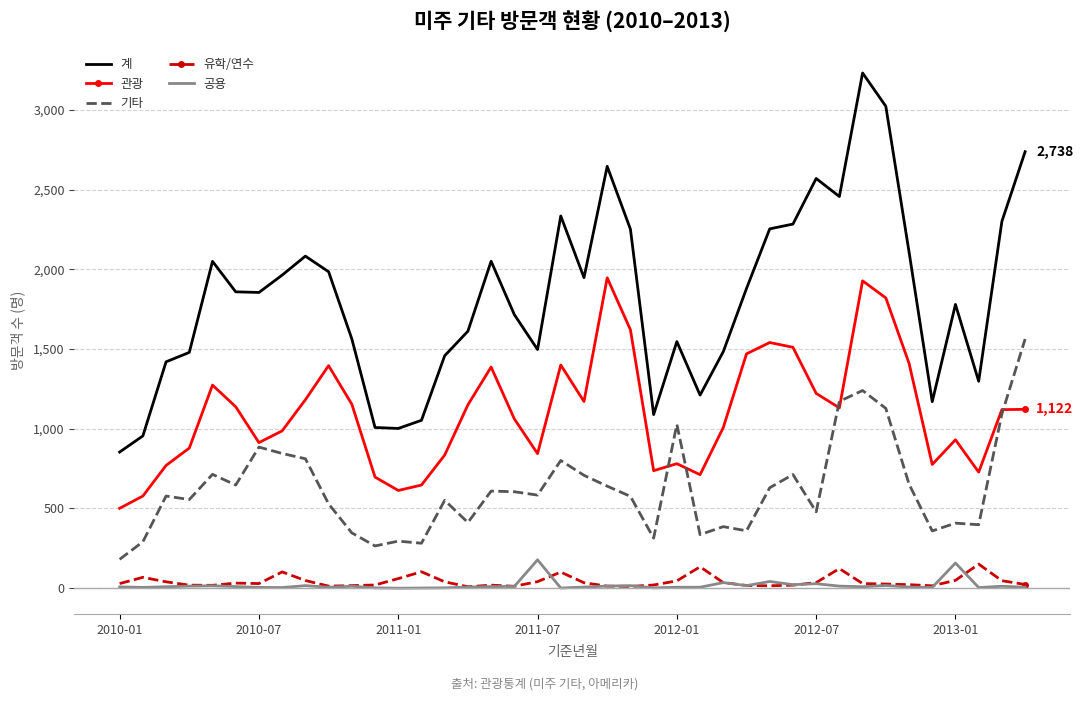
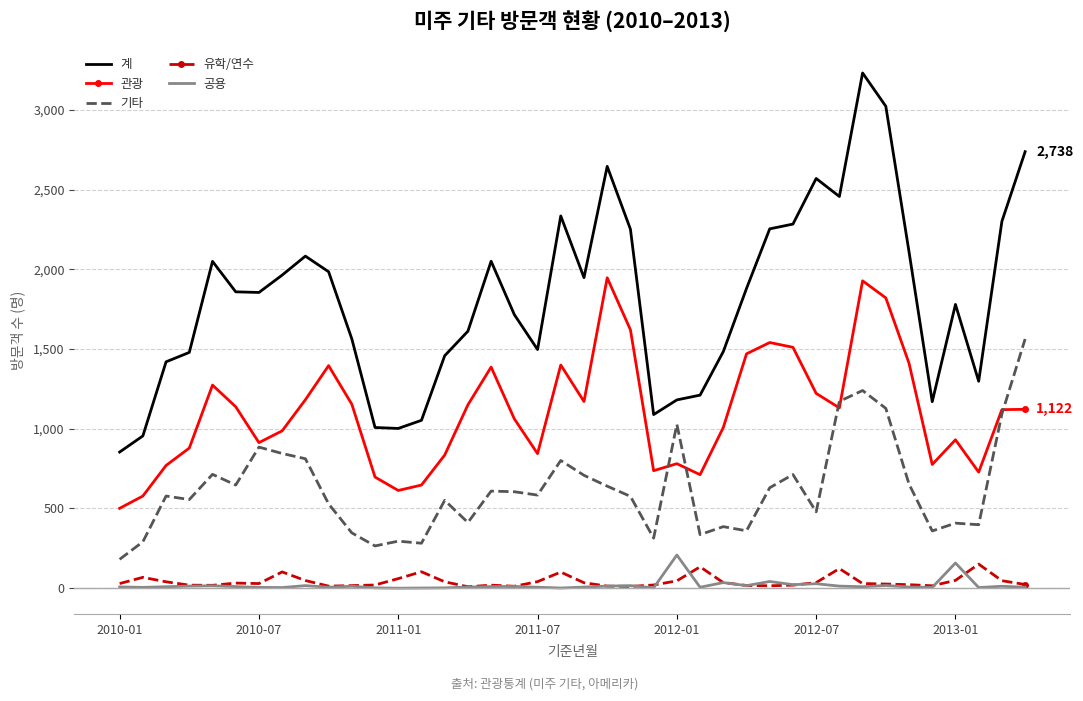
공용, 2011-07: 180 -> 10
계, 2012-01: 1,550 -> 1,180
공용, 2012-01: 10 -> 210
